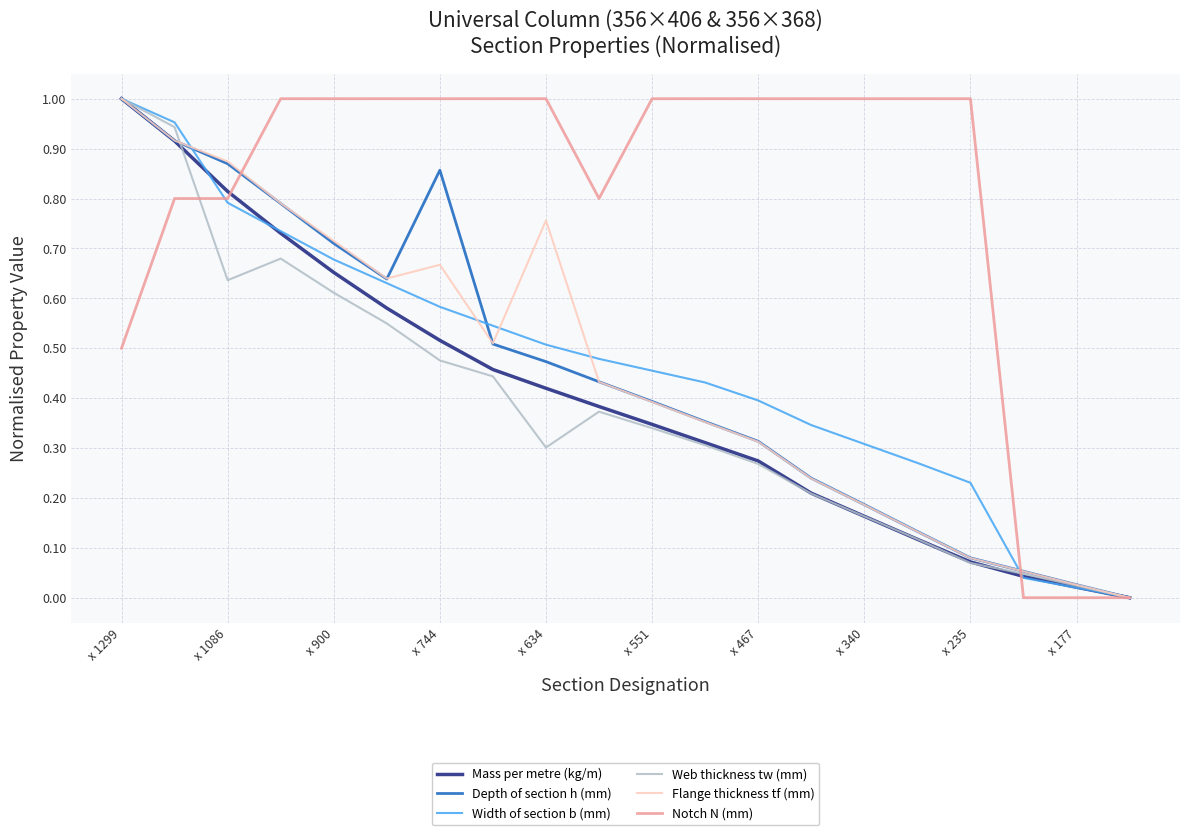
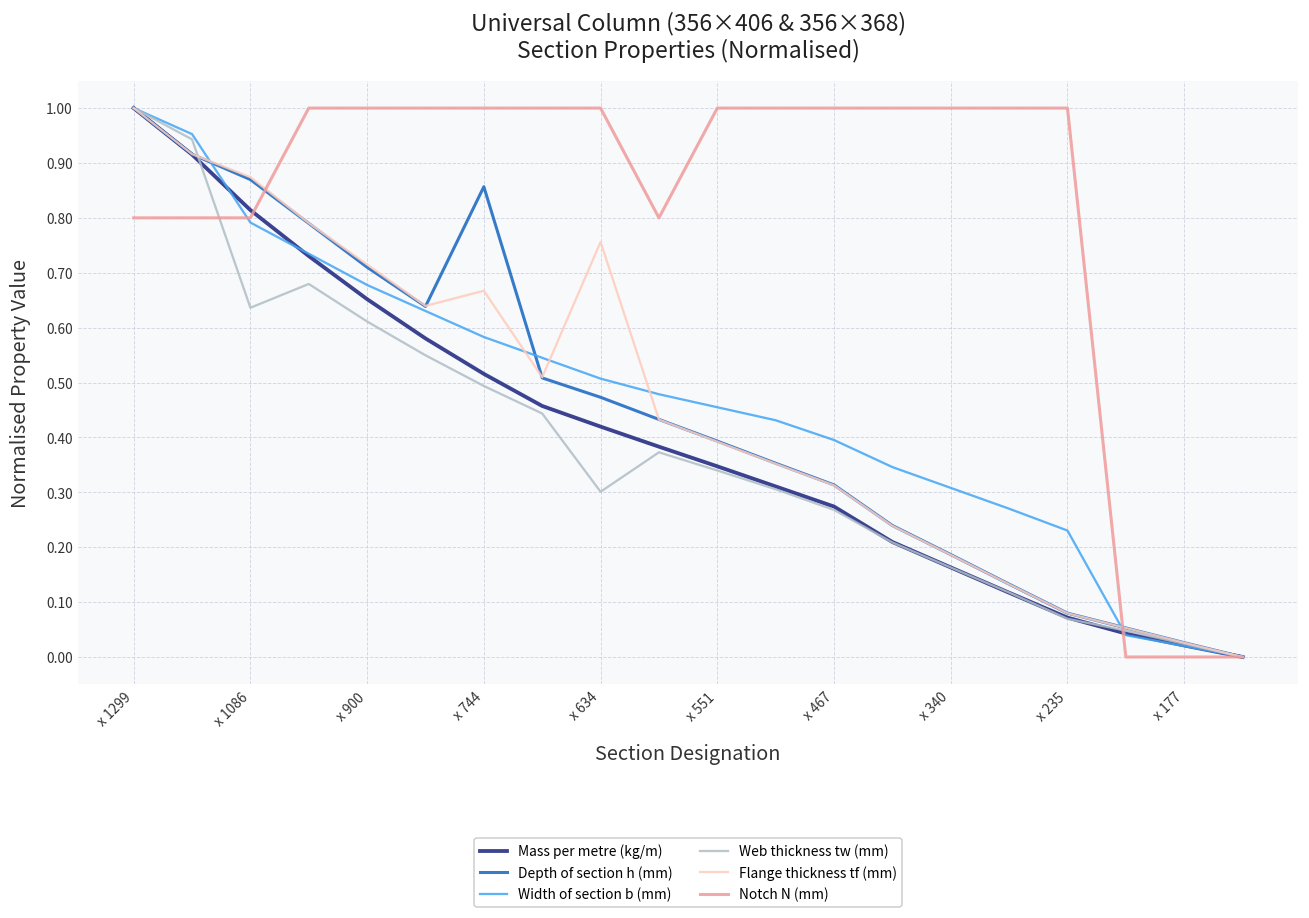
Notch N (mm), x 1299: 0.50 -> 0.80
Web thickness tw (mm), x 744: 0.48 -> 0.49
